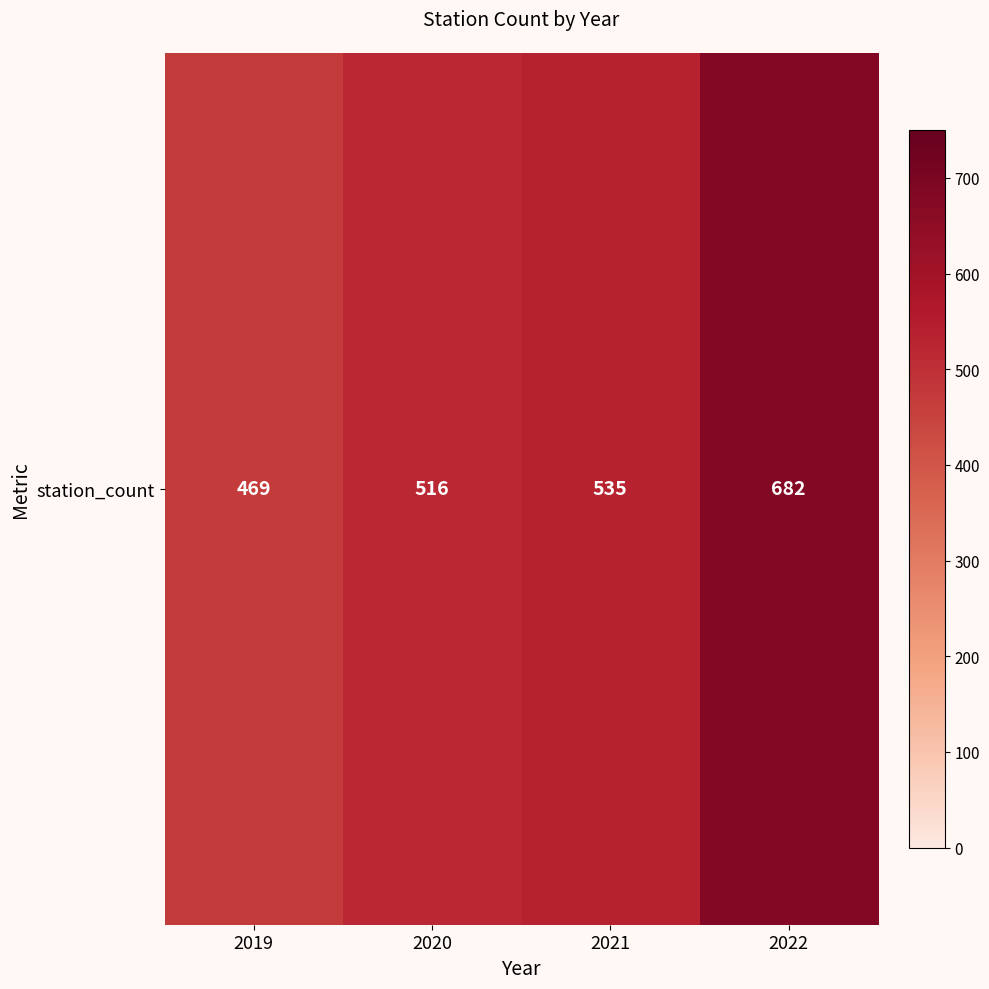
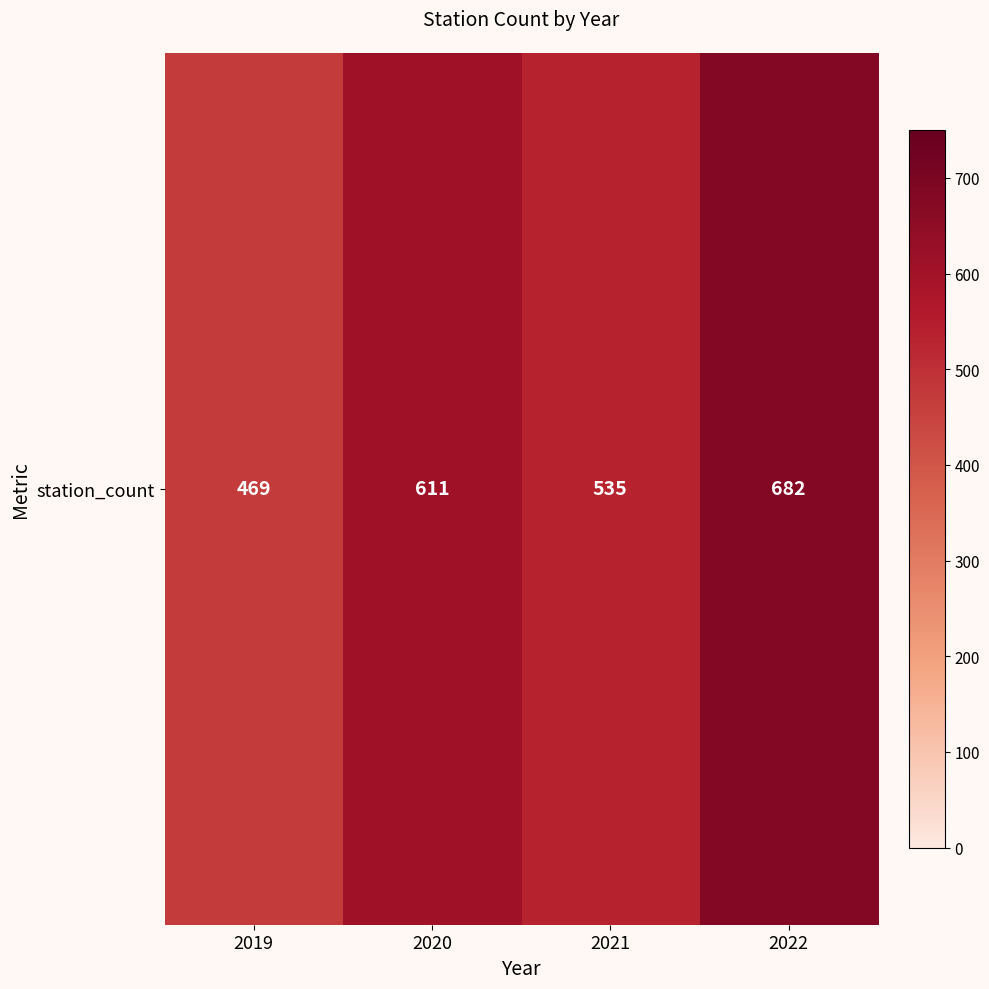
station_count, 2020: 516 -> 611
